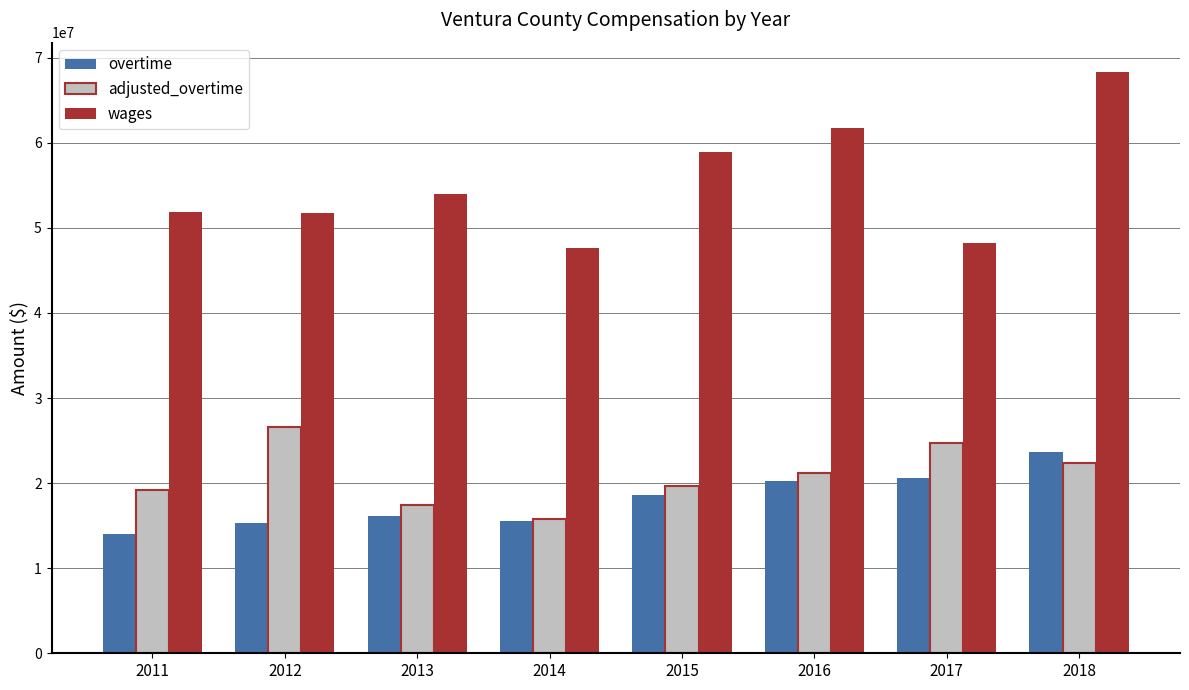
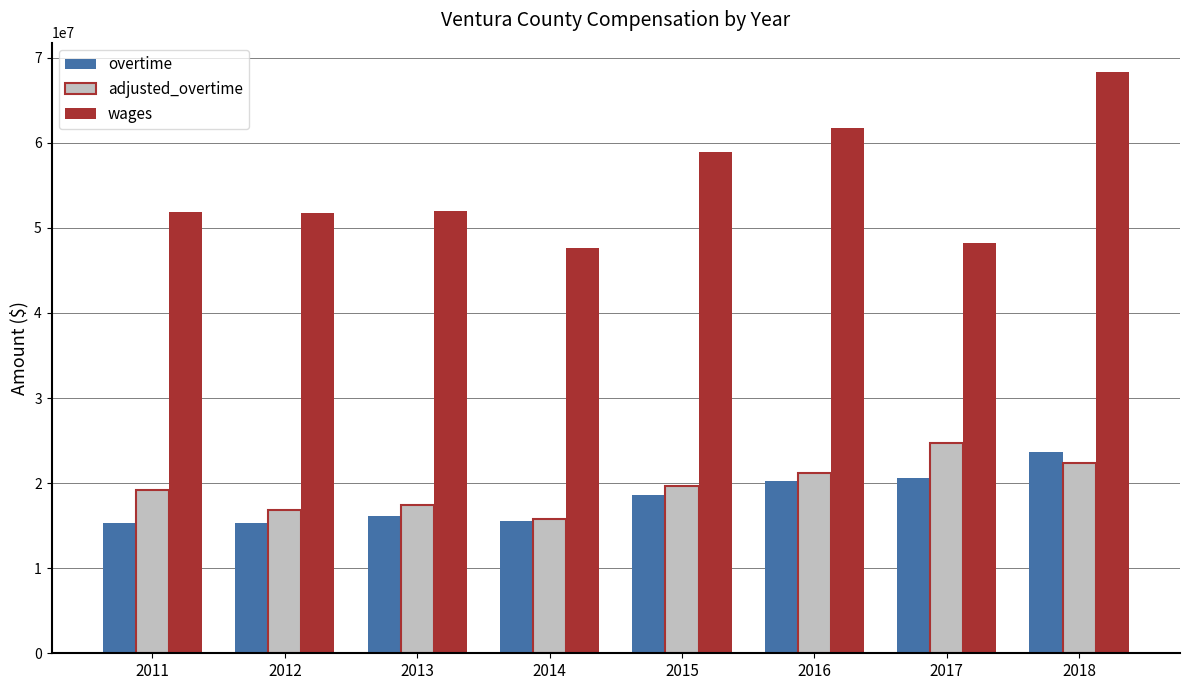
overtime, 2011: 14000000 -> 15000000
adjusted_overtime, 2012: 27000000 -> 17000000
wages, 2013: 54000000 -> 52000000
